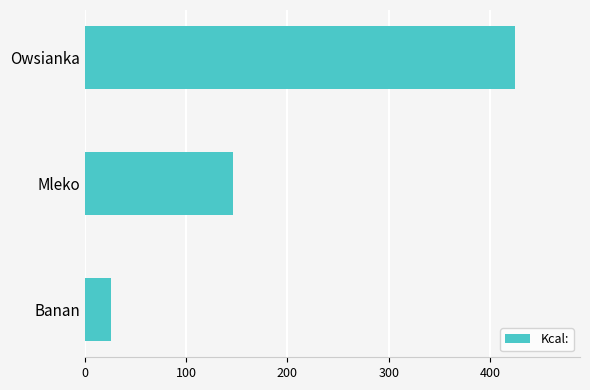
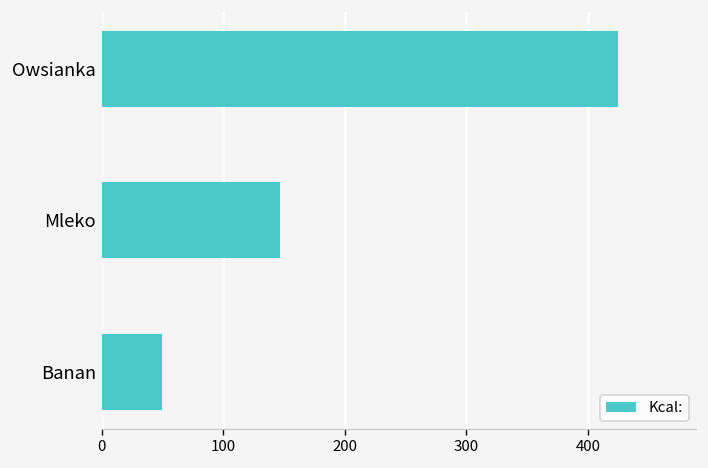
Banan: 26 -> 50
